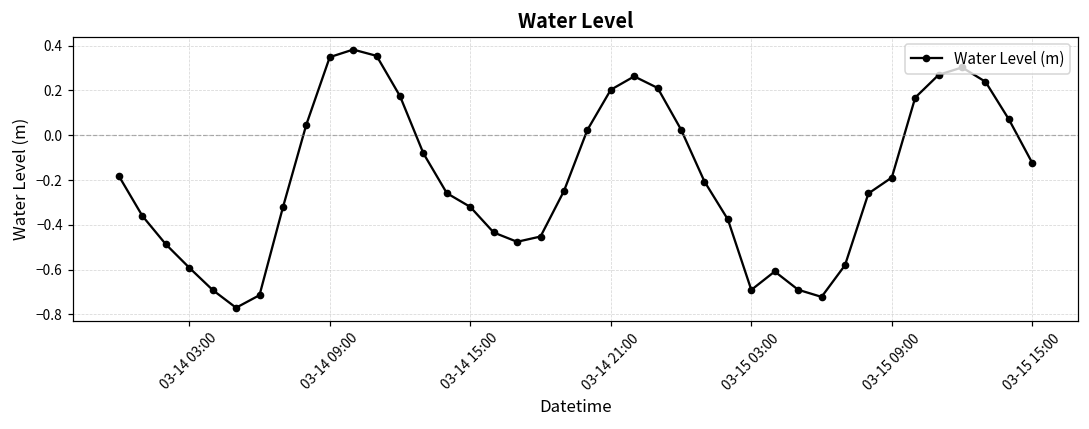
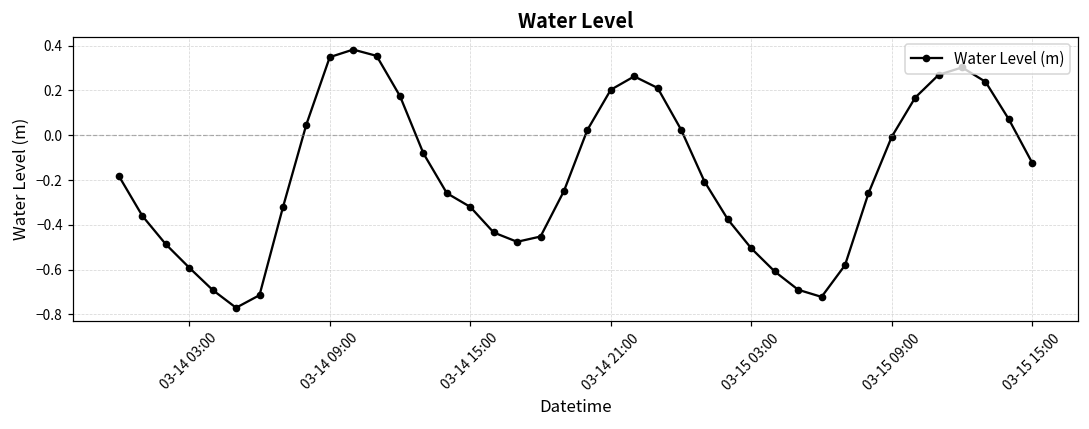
03-15 03:00: -0.69 -> -0.51
03-15 09:00: -0.19 -> -0.01
